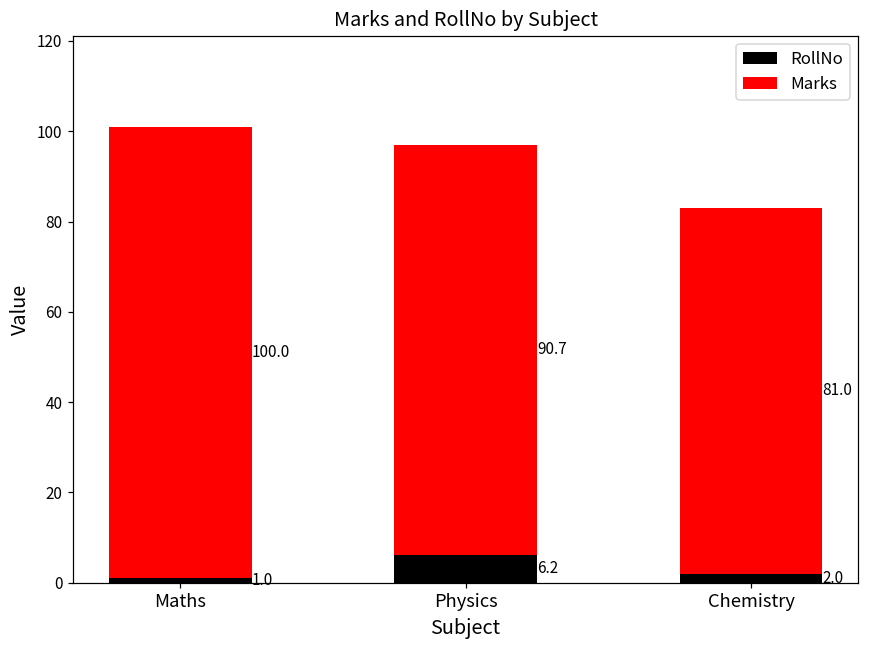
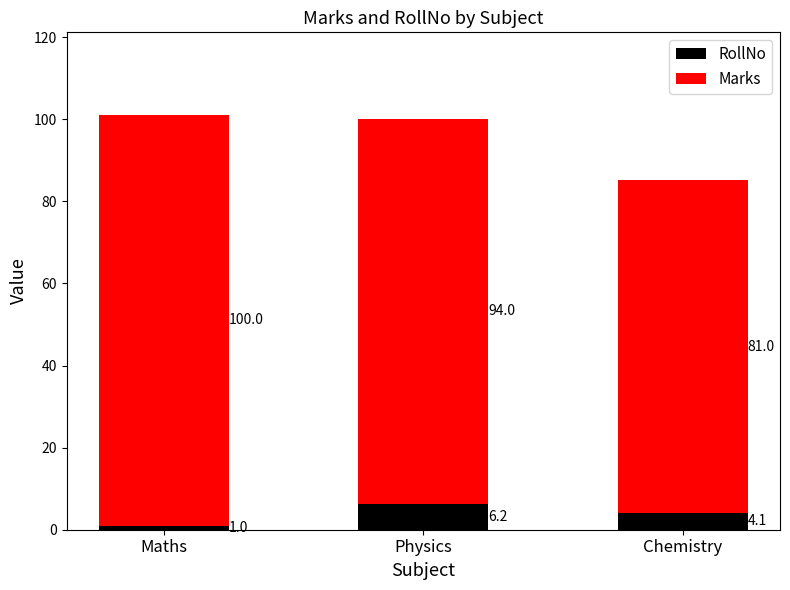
Marks, Physics: 90.7 -> 94.0
RollNo, Chemistry: 2.0 -> 4.1
